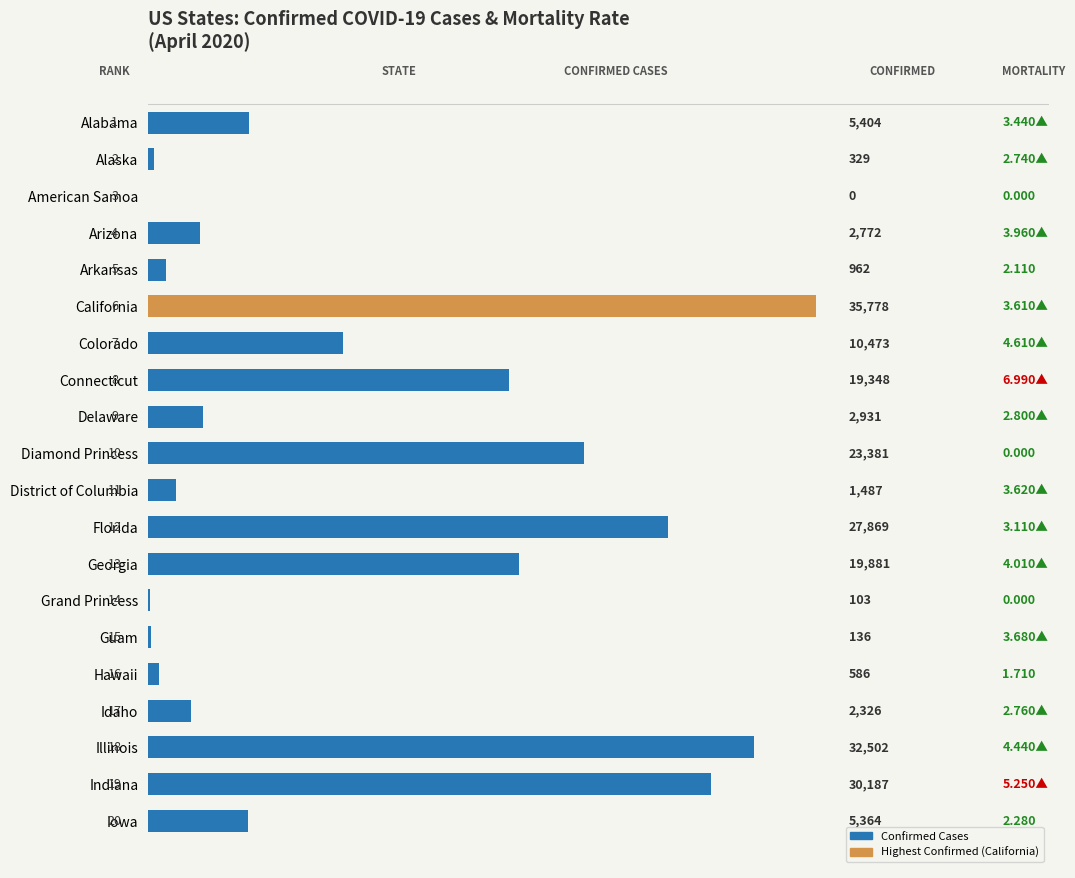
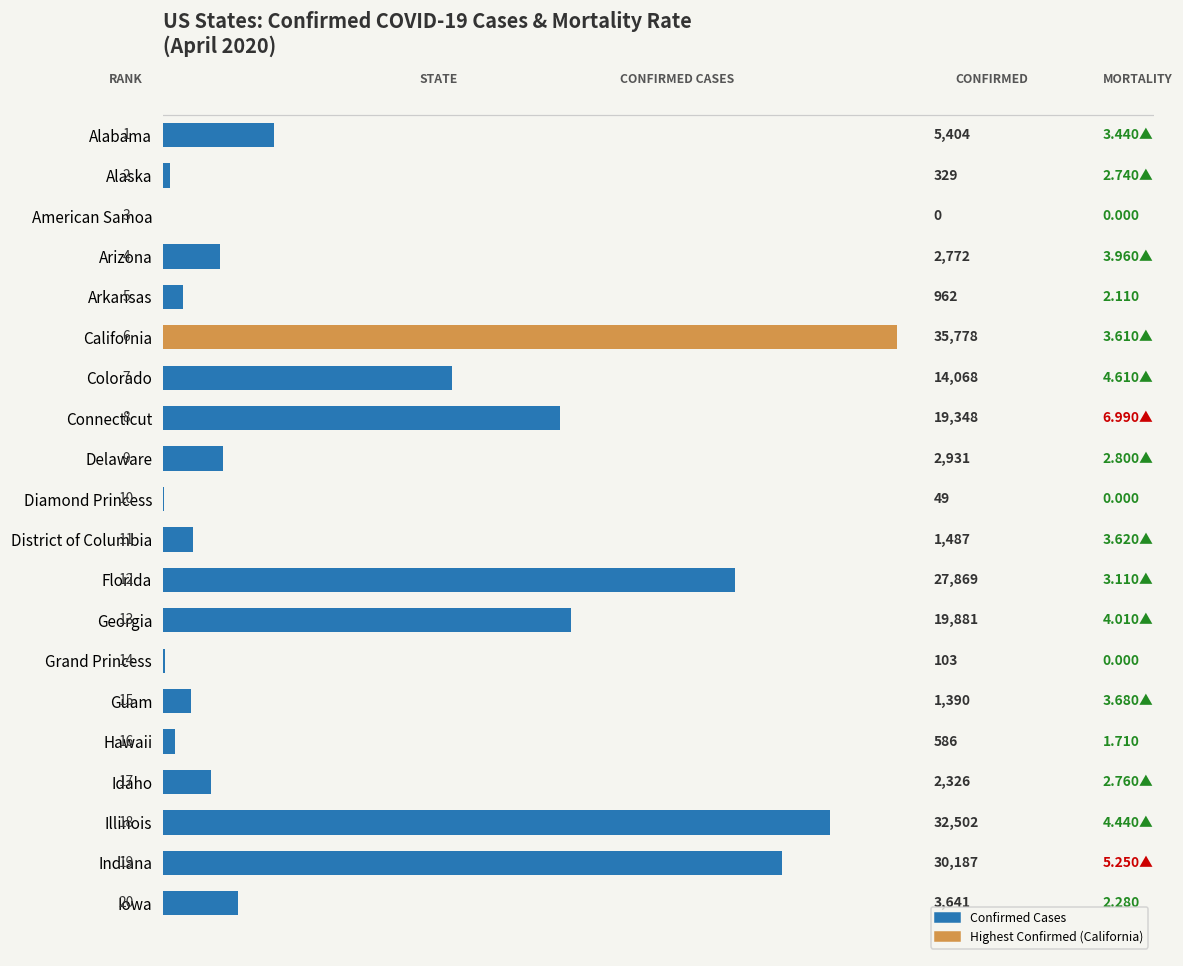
Colorado: 10,473 -> 14,068
Diamond Princess: 23,381 -> 49
Guam: 136 -> 1,390
Iowa: 5,364 -> 3,641
